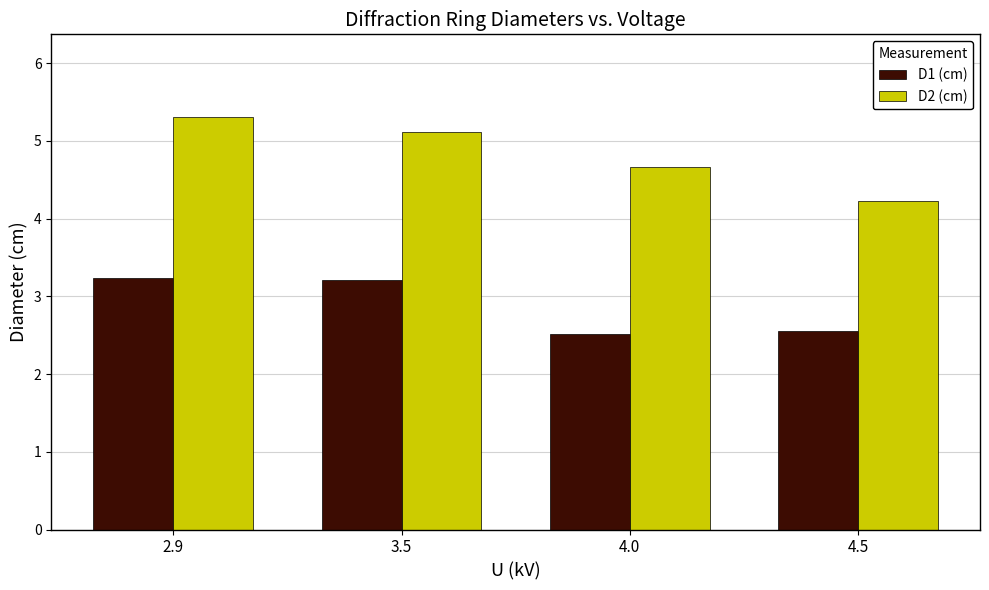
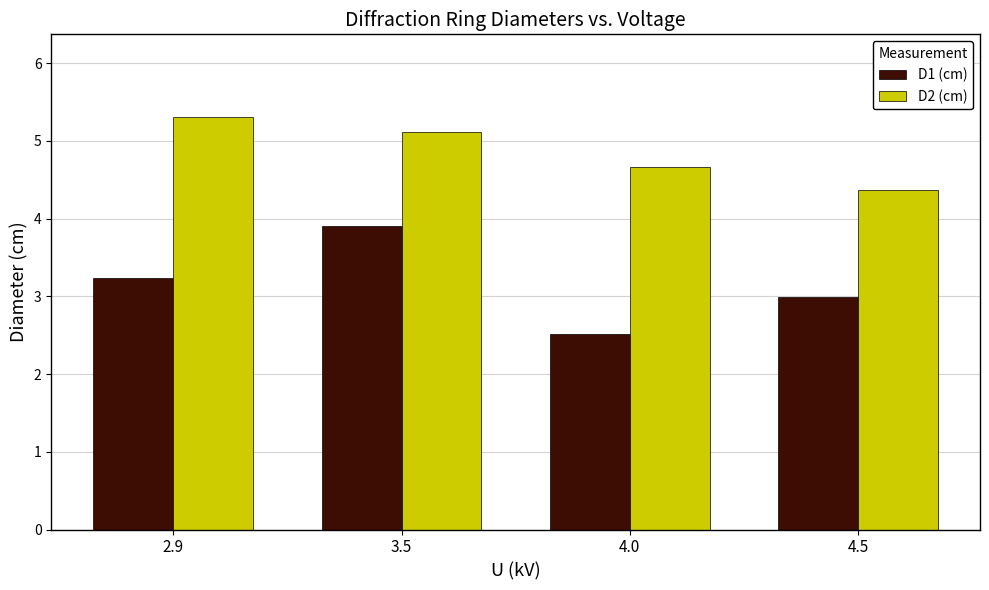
D1 (cm), 3.5: 3.2 -> 3.9
D1 (cm), 4.5: 2.6 -> 3.0
D2 (cm), 4.5: 4.2 -> 4.4
